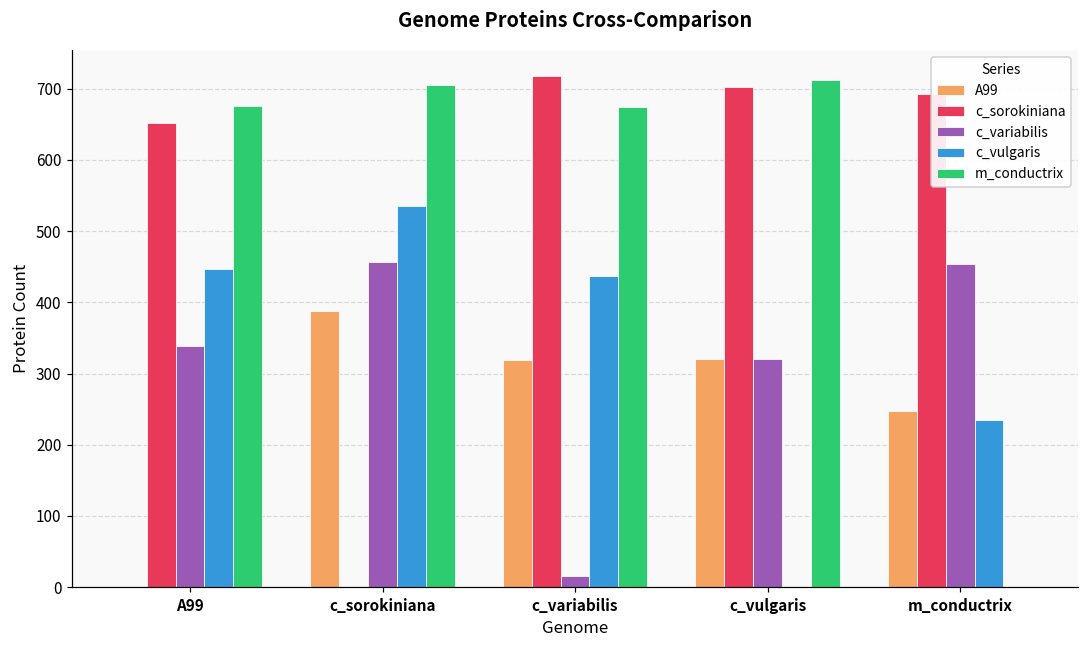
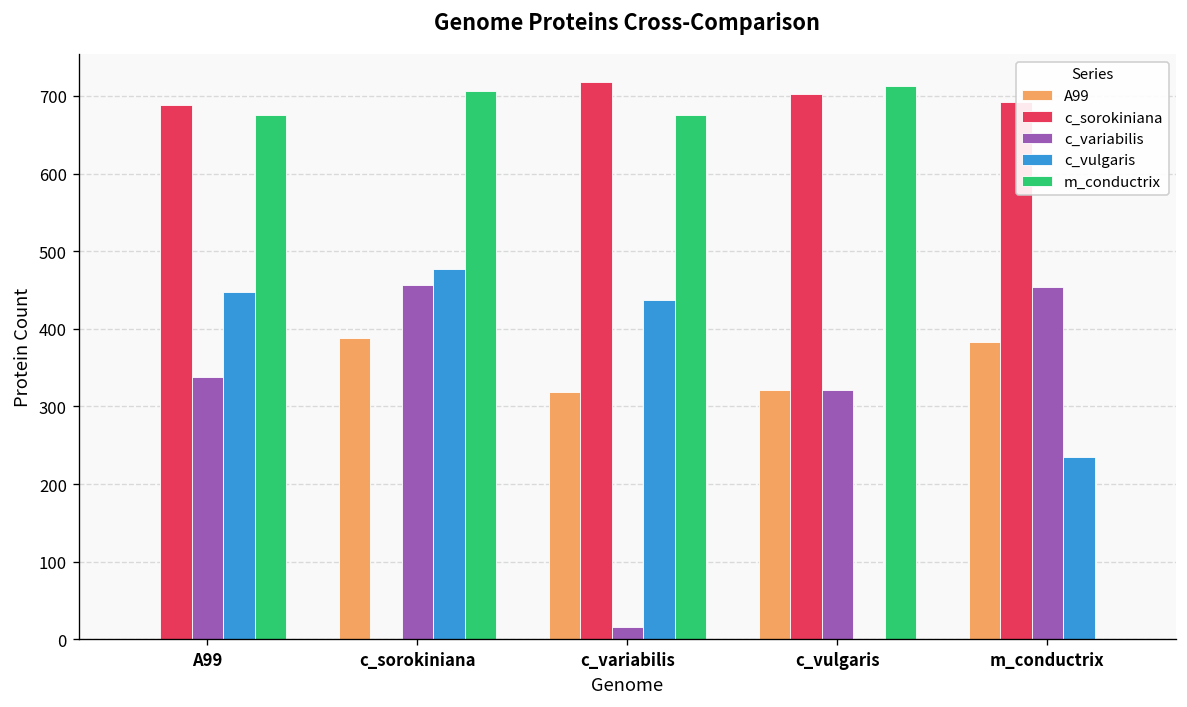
c_sorokiniana, A99: 650 -> 690
c_vulgaris, c_sorokiniana: 540 -> 480
A99, m_conductrix: 250 -> 380
